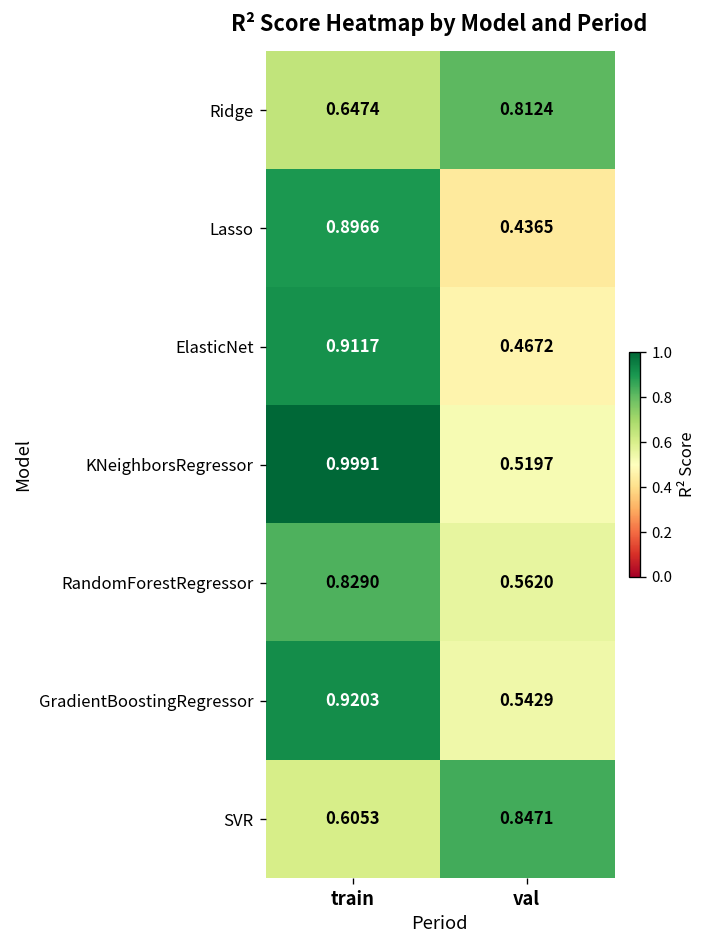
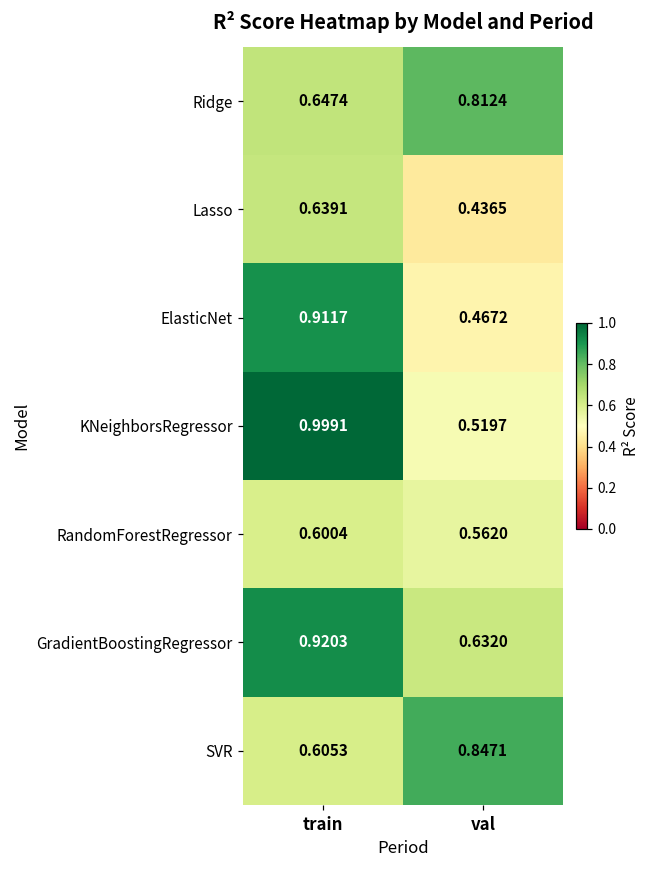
Lasso, train: 0.8966 -> 0.6391
RandomForestRegressor, train: 0.8290 -> 0.6004
GradientBoostingRegressor, val: 0.5429 -> 0.6320
